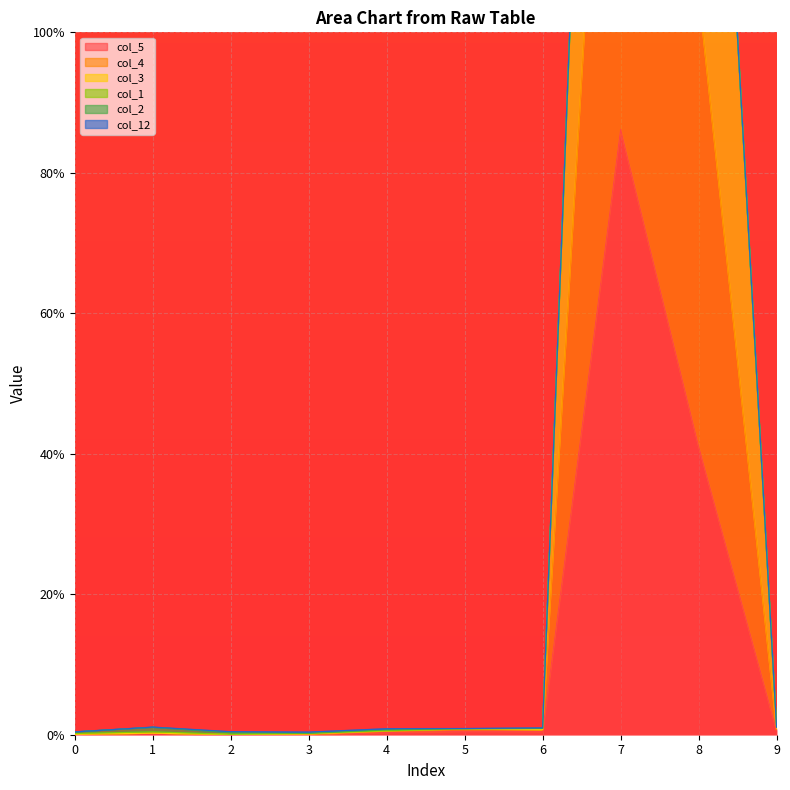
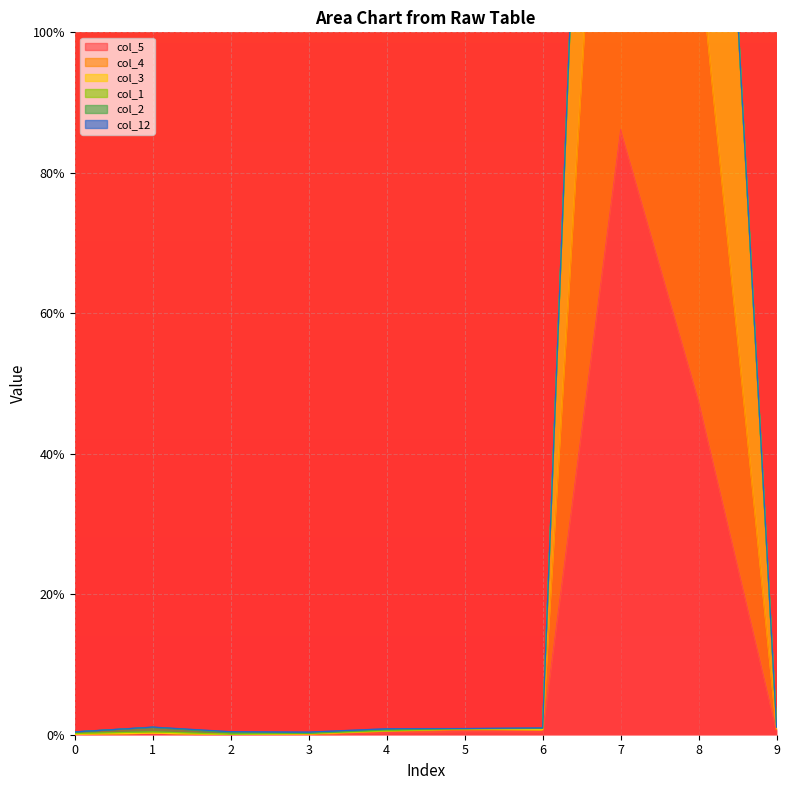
col_5, 8: 41% -> 48%
